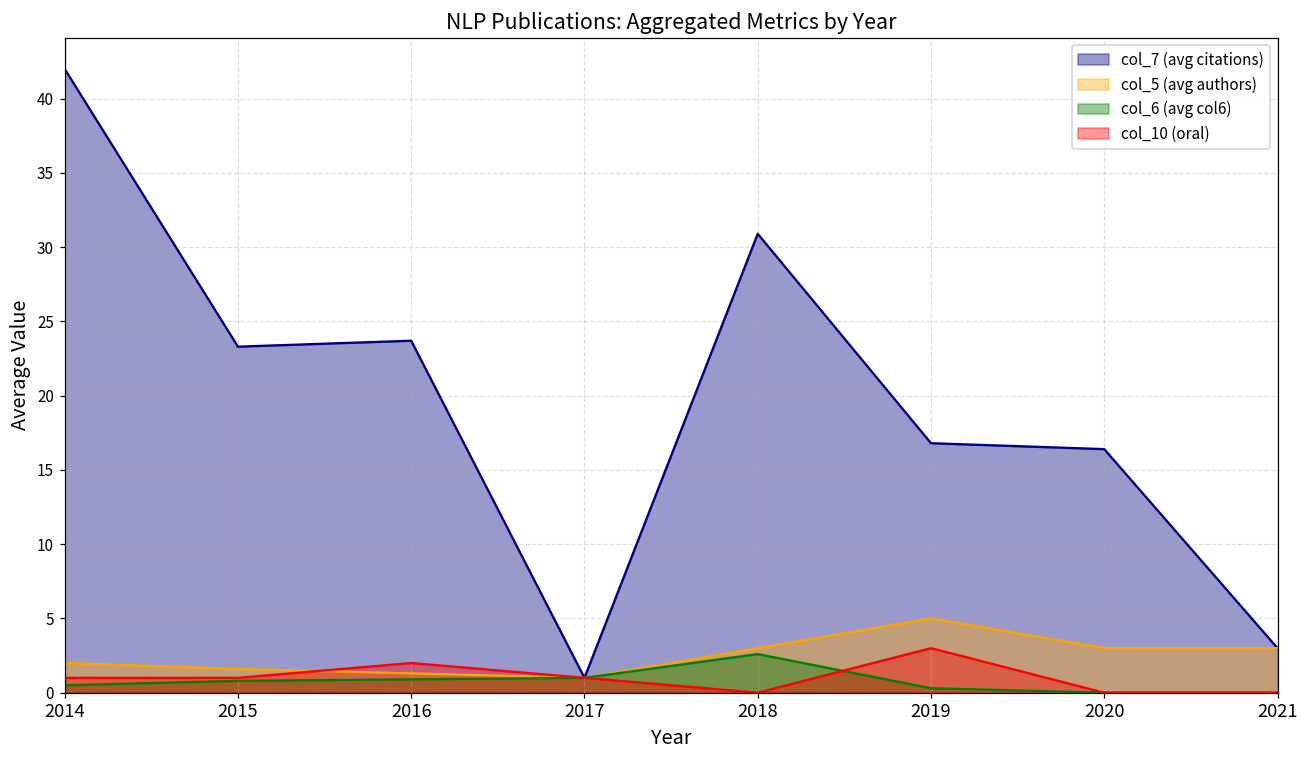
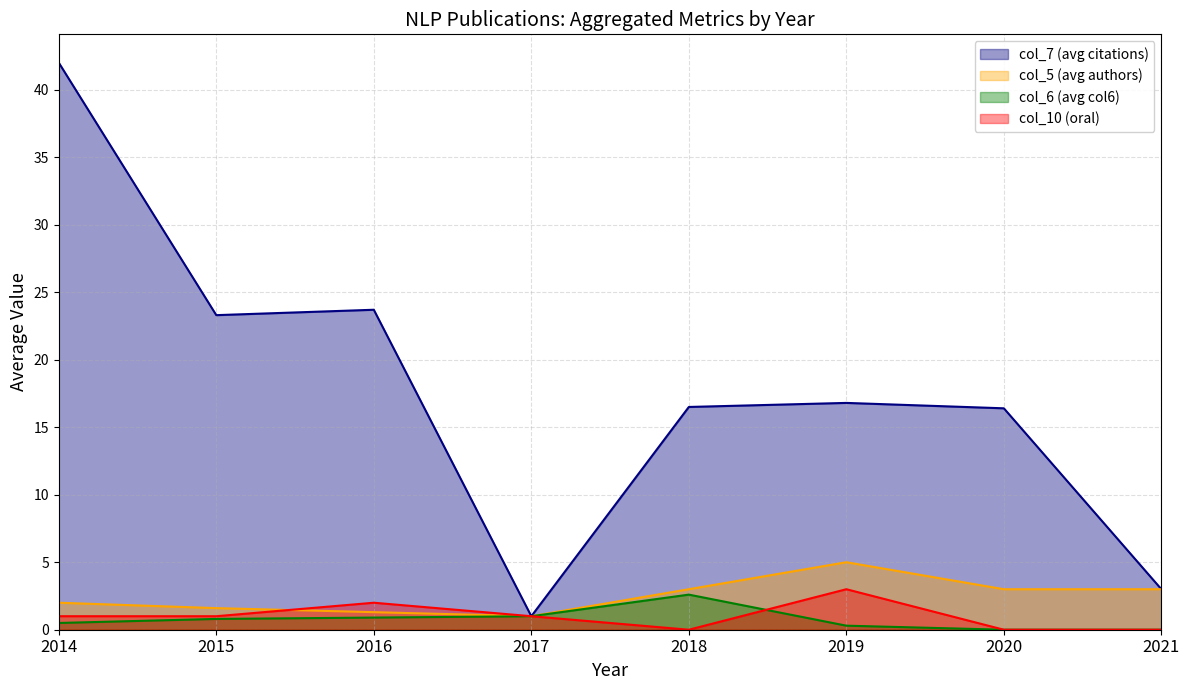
col_7 (avg citations), 2018: 30.9 -> 16.5
